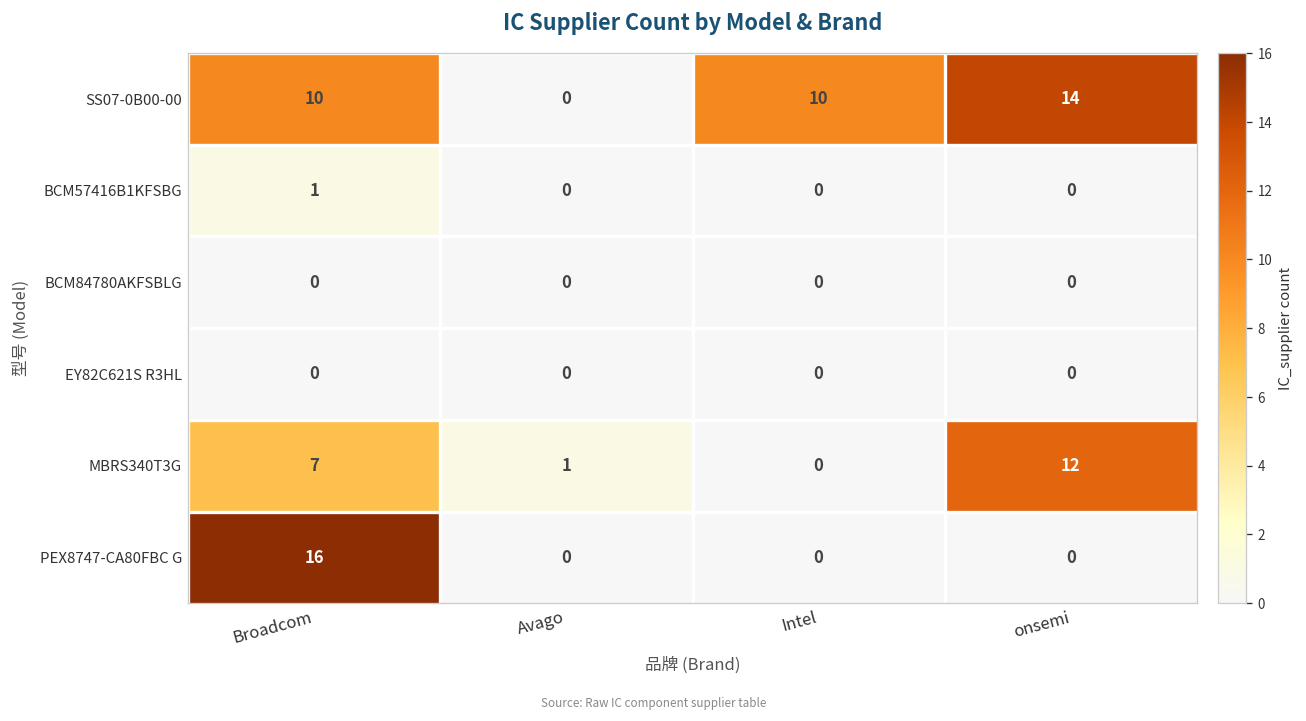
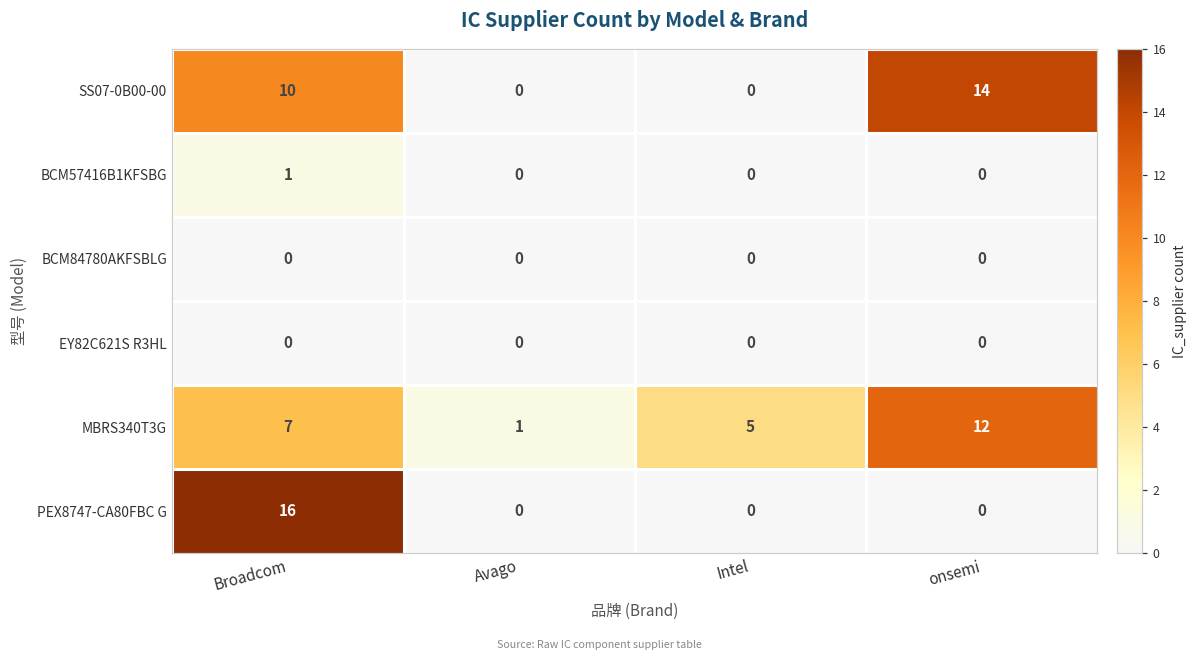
SS07-0B00-00, Intel: 10 -> 0
MBRS340T3G, Intel: 0 -> 5
